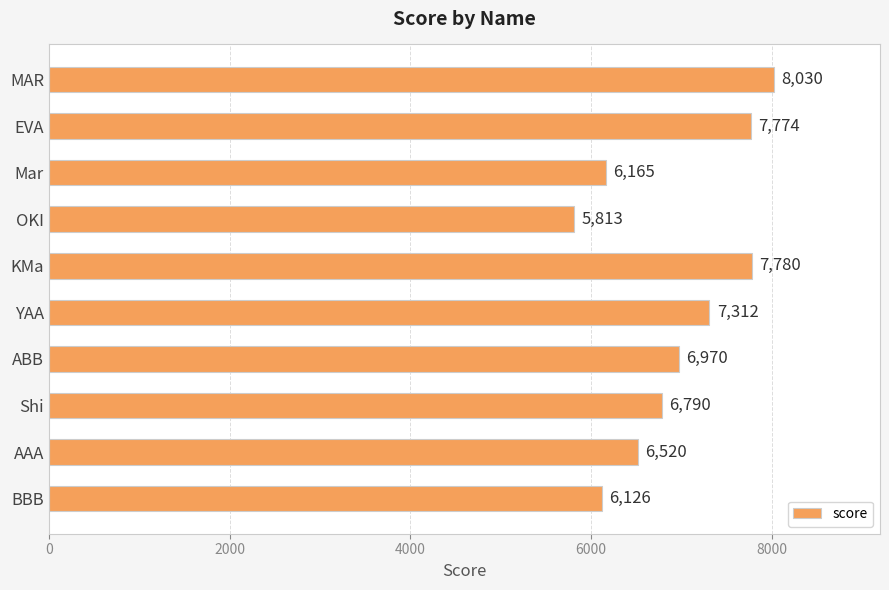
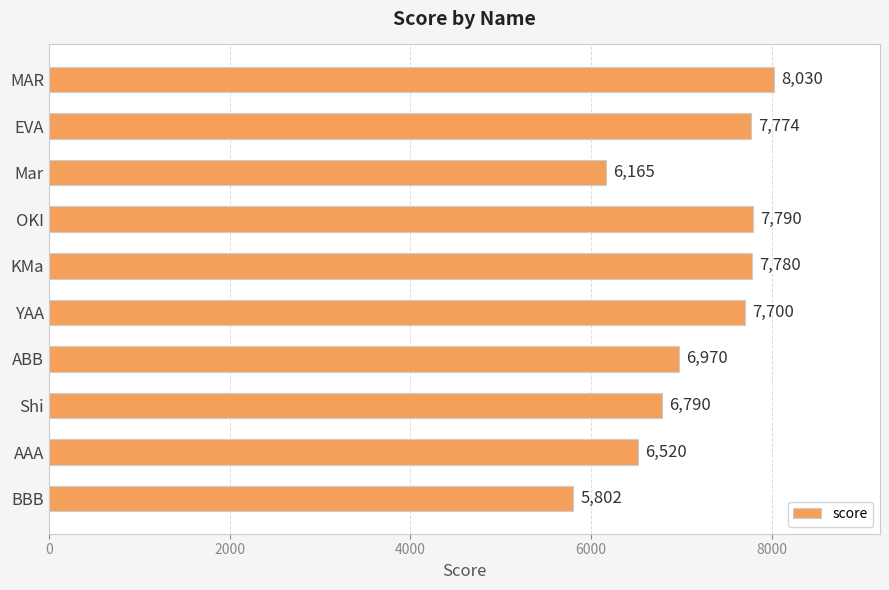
OKI: 5,813 -> 7,790
YAA: 7,312 -> 7,700
BBB: 6,126 -> 5,802
